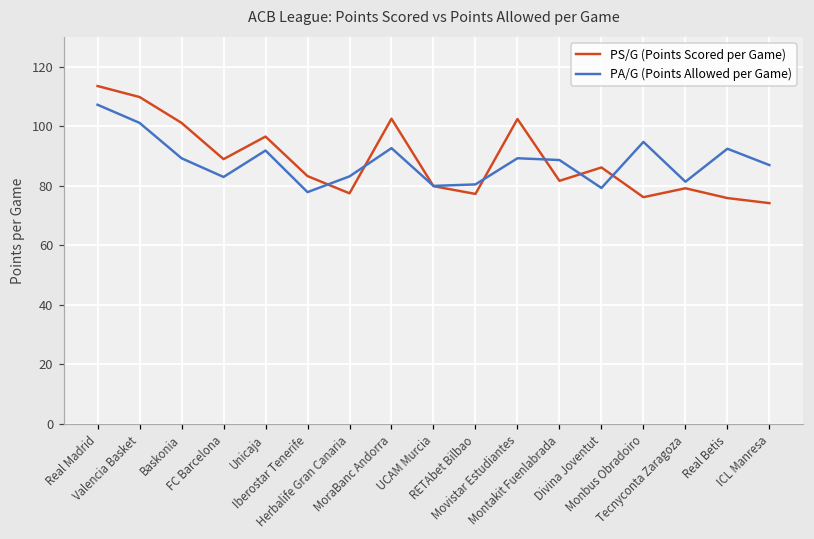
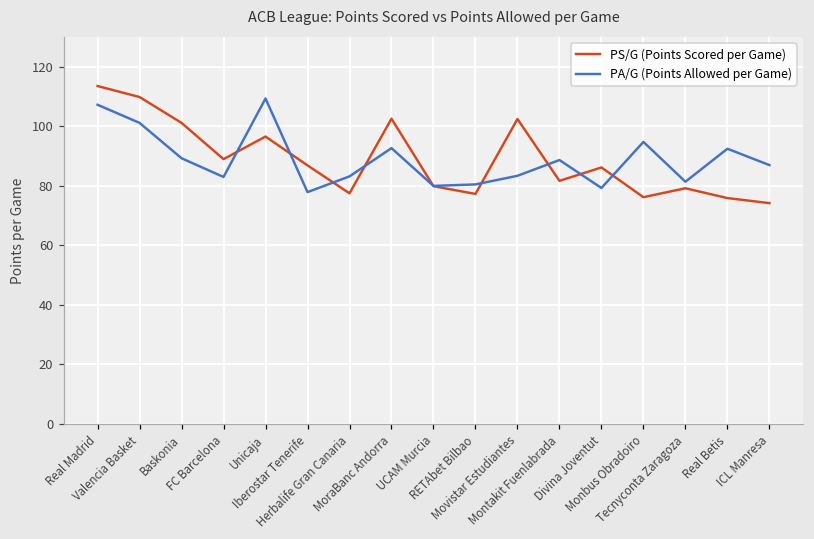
PA/G (Points Allowed per Game), Unicaja: 92 -> 109
PS/G (Points Scored per Game), Iberostar Tenerife: 83 -> 87
PA/G (Points Allowed per Game), Movistar Estudiantes: 89 -> 83
